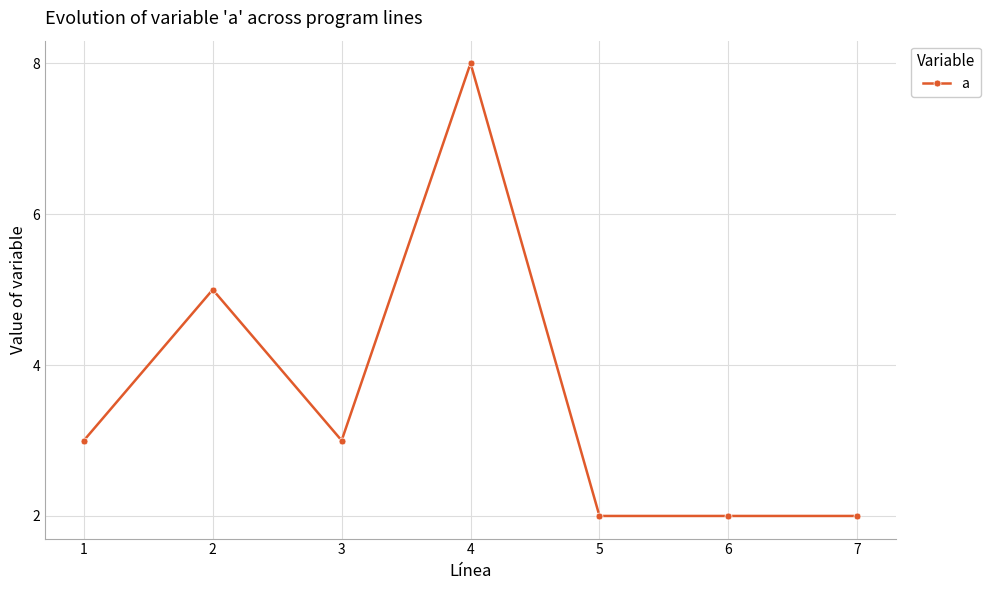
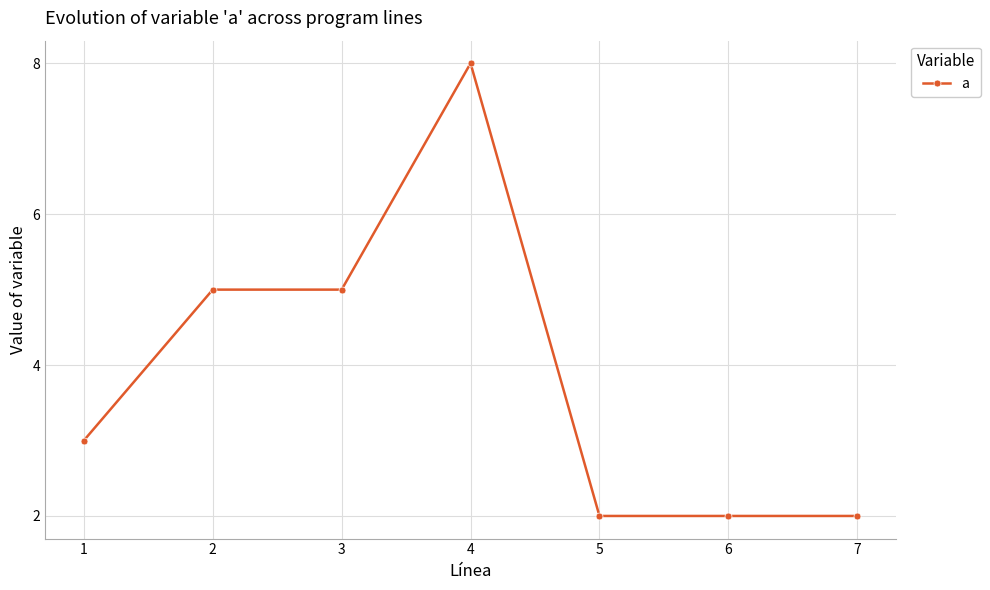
3: 3 -> 5
